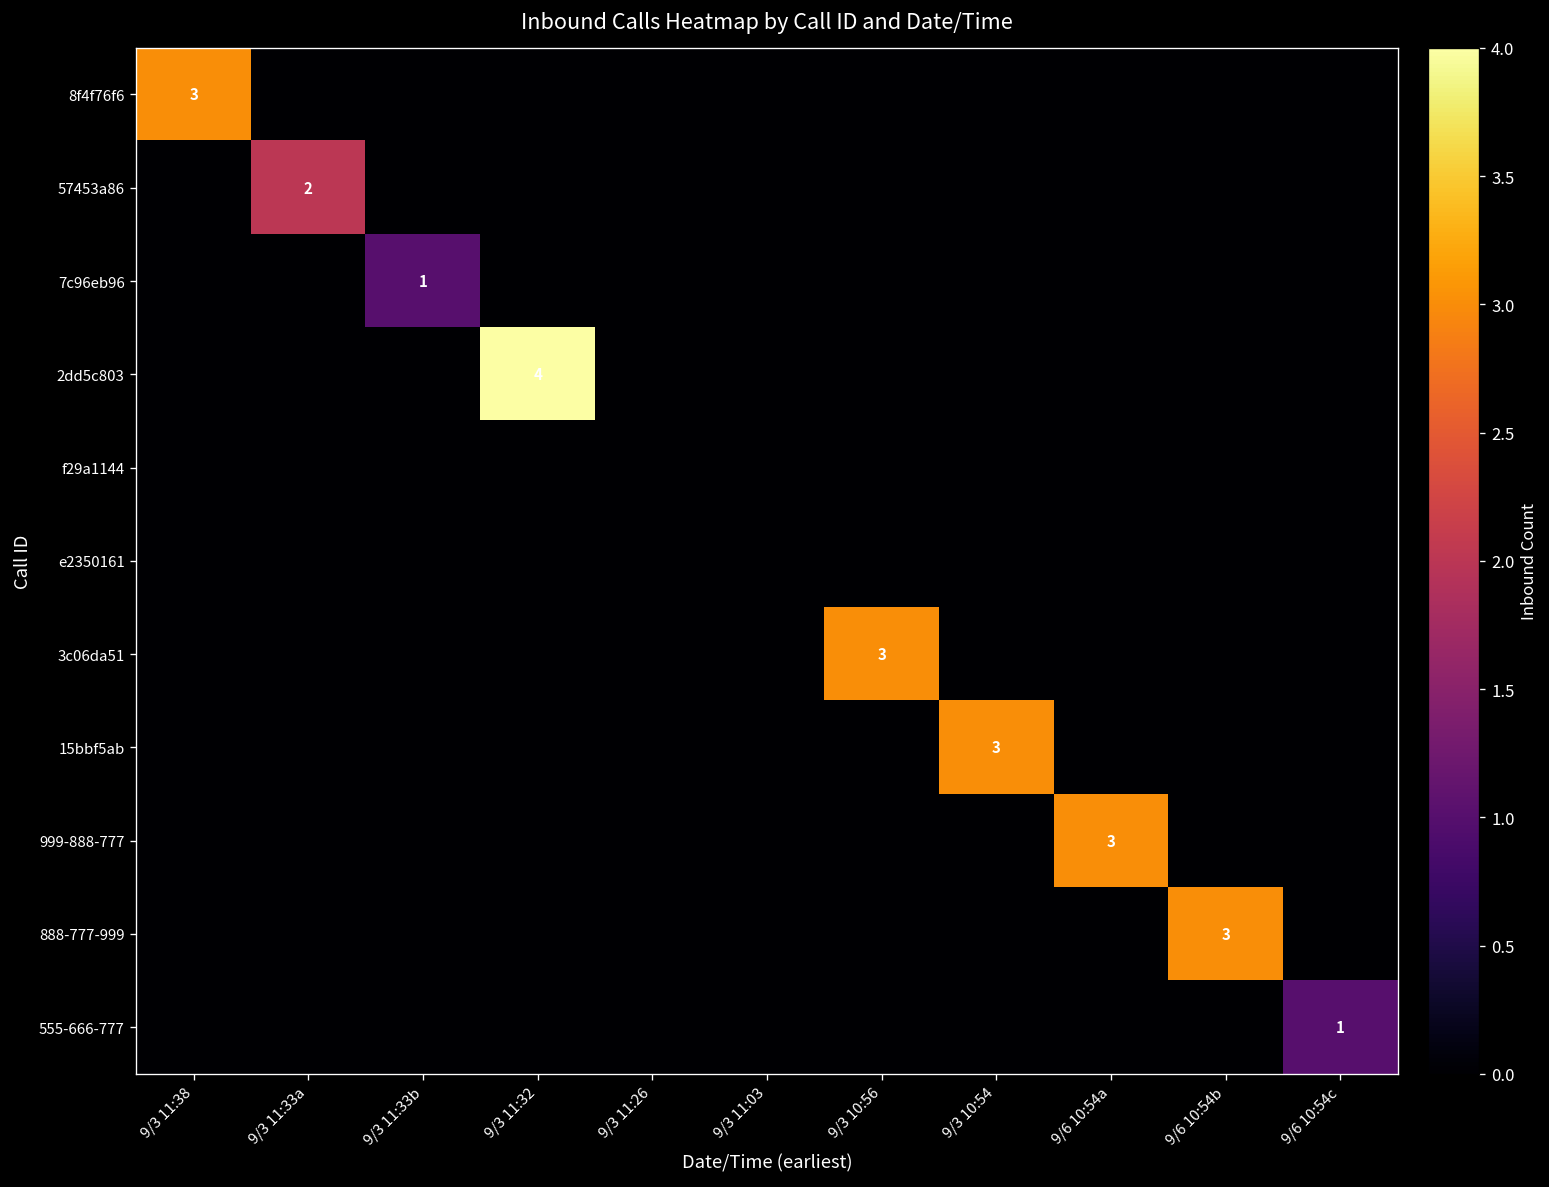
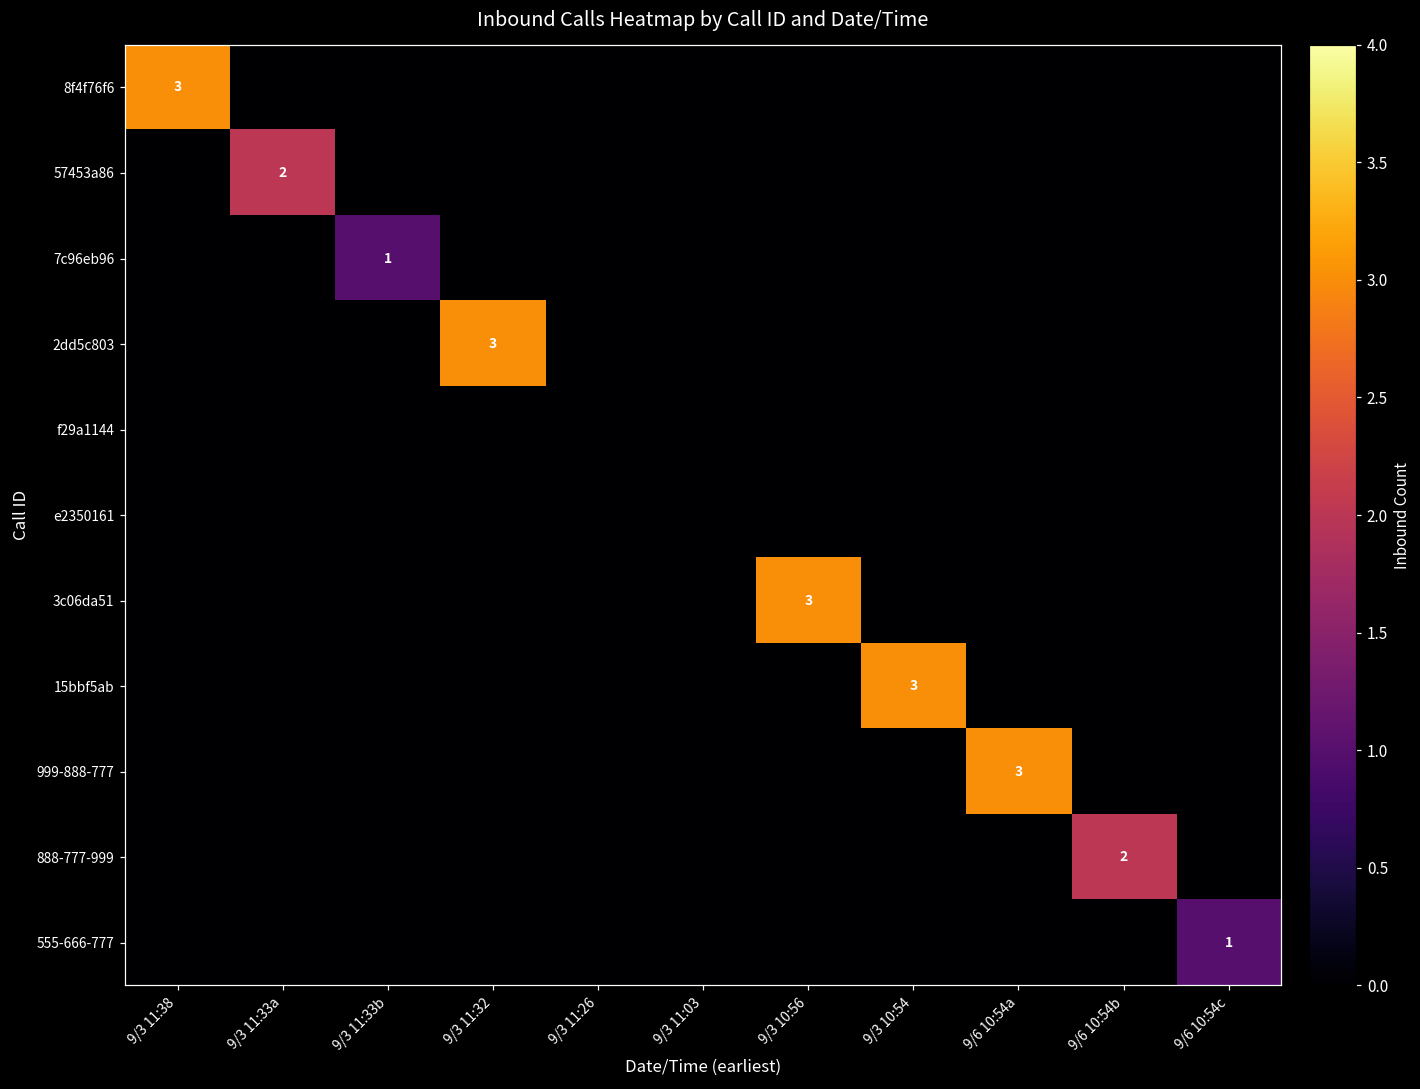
2dd5c803, 9/3 11:32: 4 -> 3
888-777-999, 9/6 10:54b: 3 -> 2
